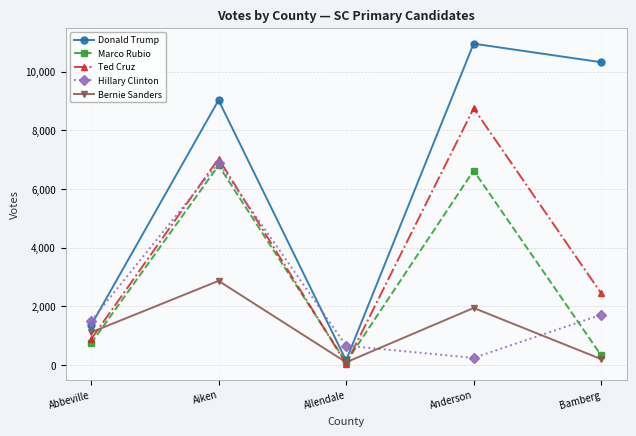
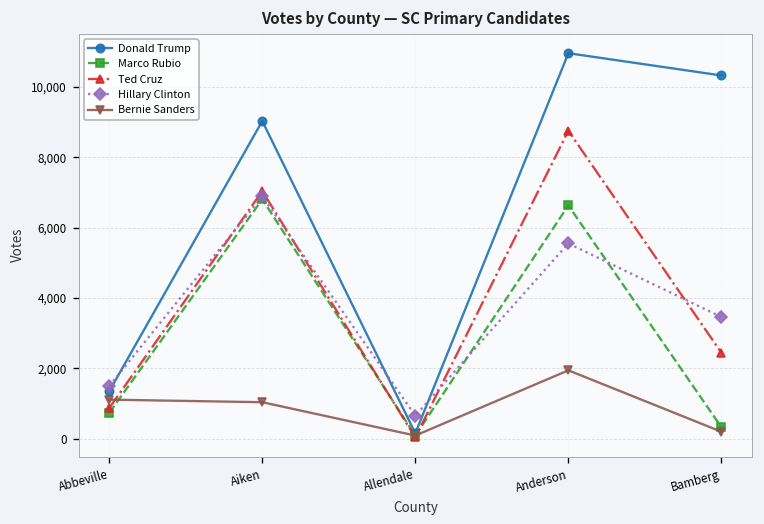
Bernie Sanders, Aiken: 2,900 -> 1,000
Hillary Clinton, Anderson: 200 -> 5,600
Hillary Clinton, Bamberg: 1,700 -> 3,500
